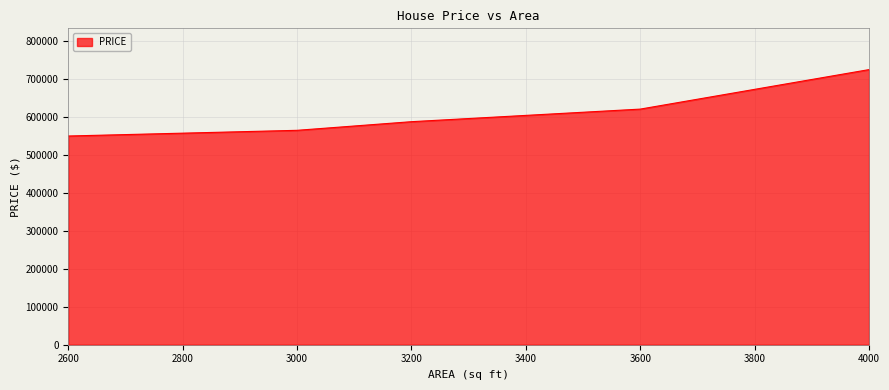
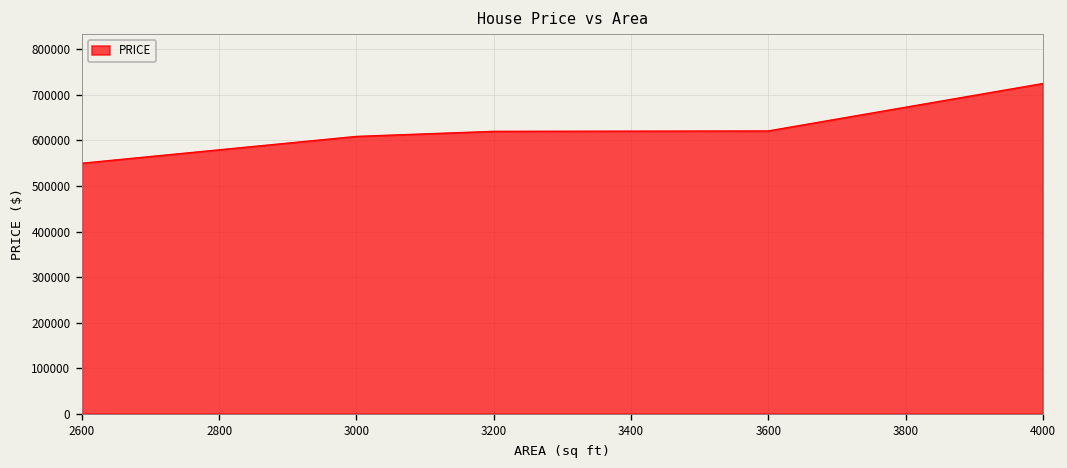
3000: 570000 -> 610000
3200: 590000 -> 620000
